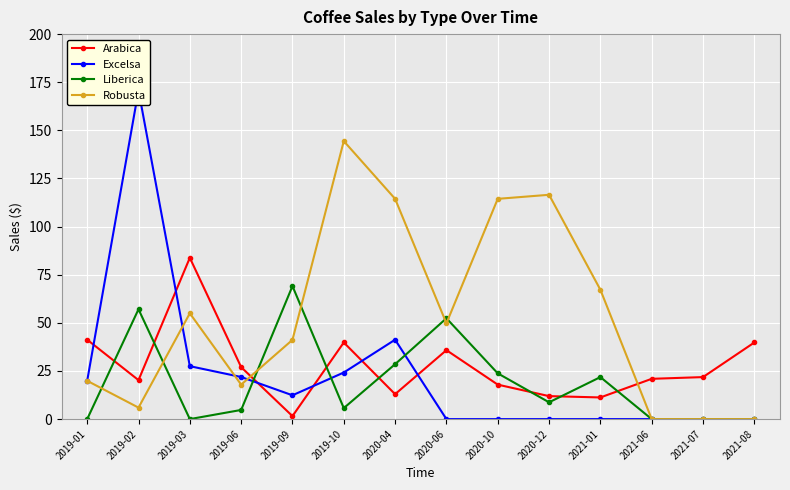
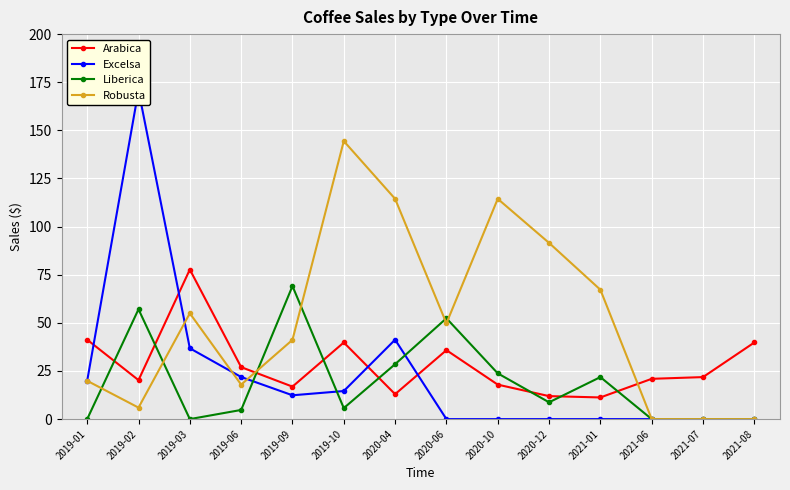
Arabica, 2019-03: 84 -> 78
Excelsa, 2019-03: 28 -> 37
Arabica, 2019-09: 2 -> 17
Excelsa, 2019-10: 24 -> 15
Robusta, 2020-12: 117 -> 92
